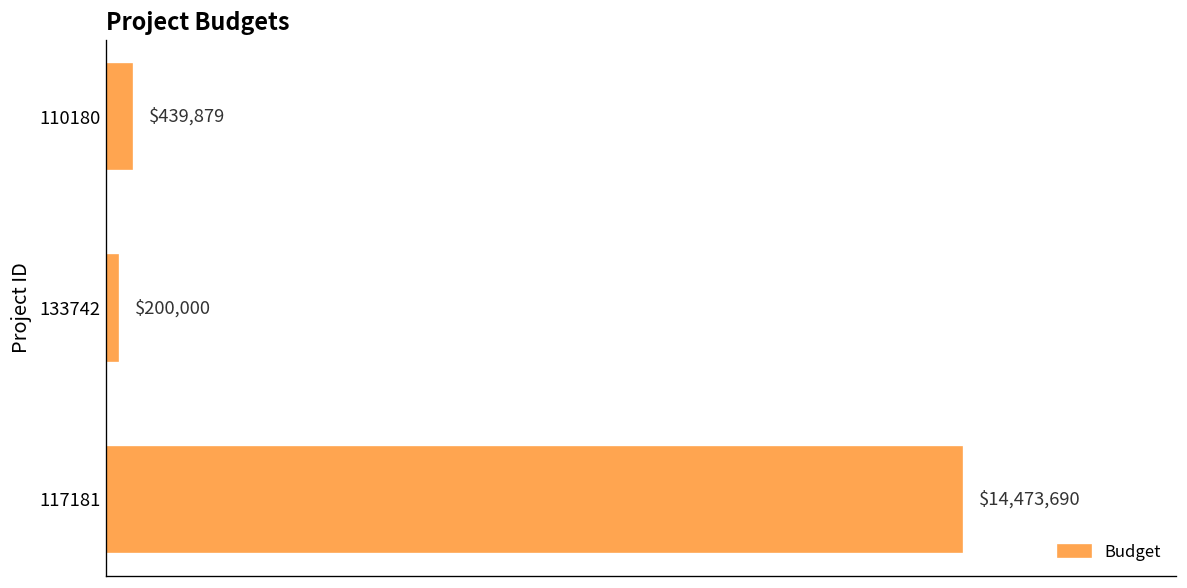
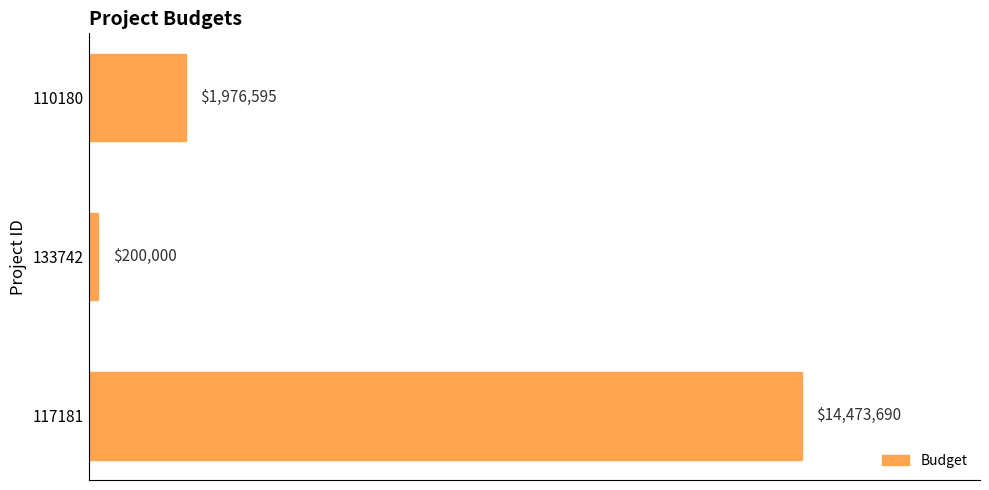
110180: $439,879 -> $1,976,595
